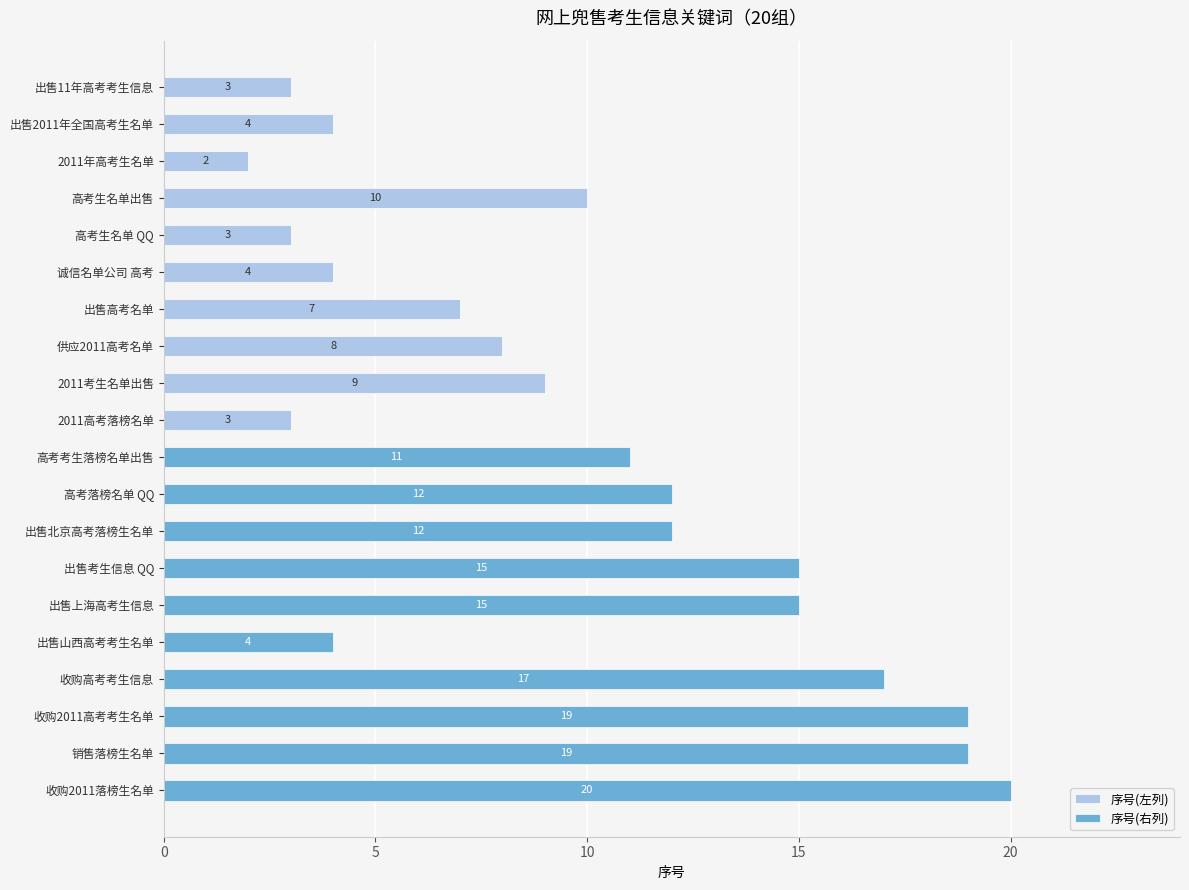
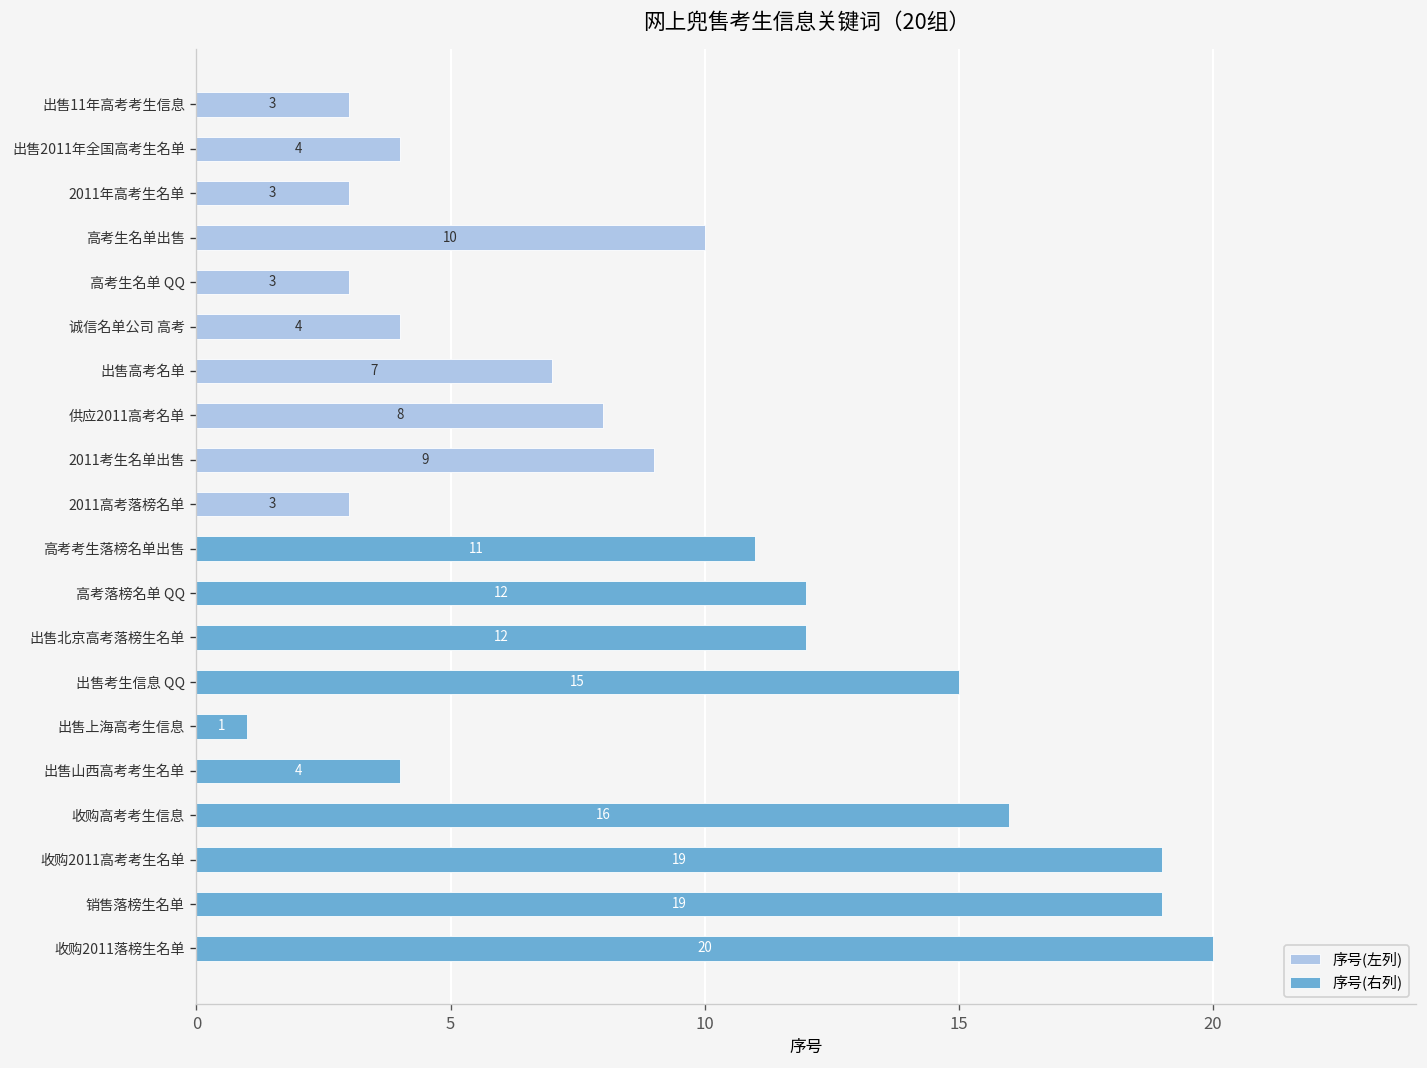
序号(左列), 2011年高考生名单: 2 -> 3
序号(右列), 出售上海高考生信息: 15 -> 1
序号(右列), 收购高考考生信息: 17 -> 16
